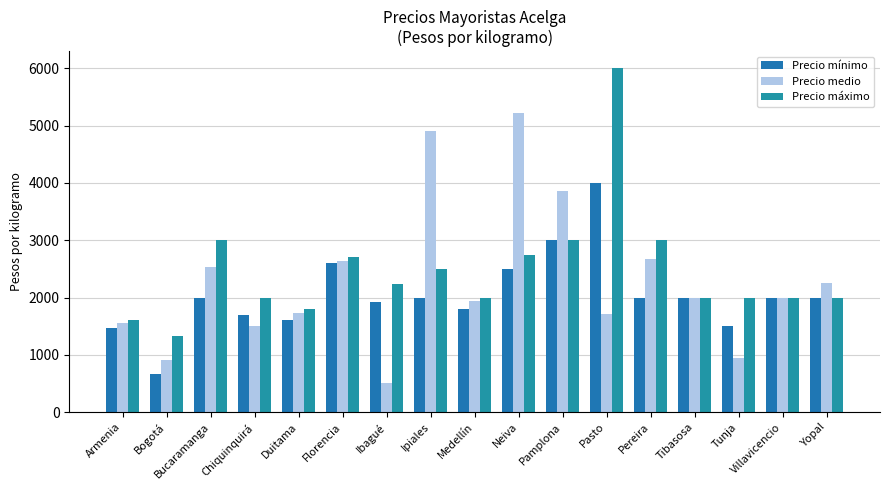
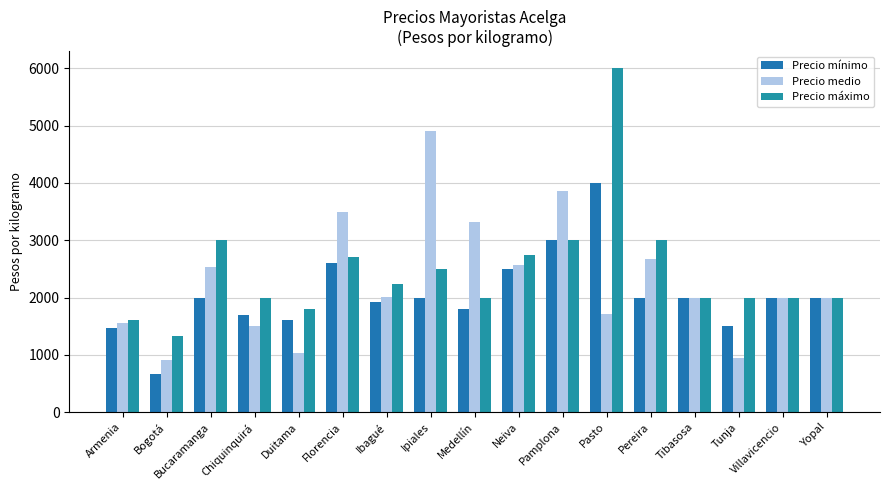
Precio medio, Duitama: 1700 -> 1000
Precio medio, Florencia: 2600 -> 3500
Precio medio, Ibagué: 500 -> 2000
Precio medio, Medellín: 1900 -> 3300
Precio medio, Neiva: 5200 -> 2600
Precio medio, Yopal: 2300 -> 2000
